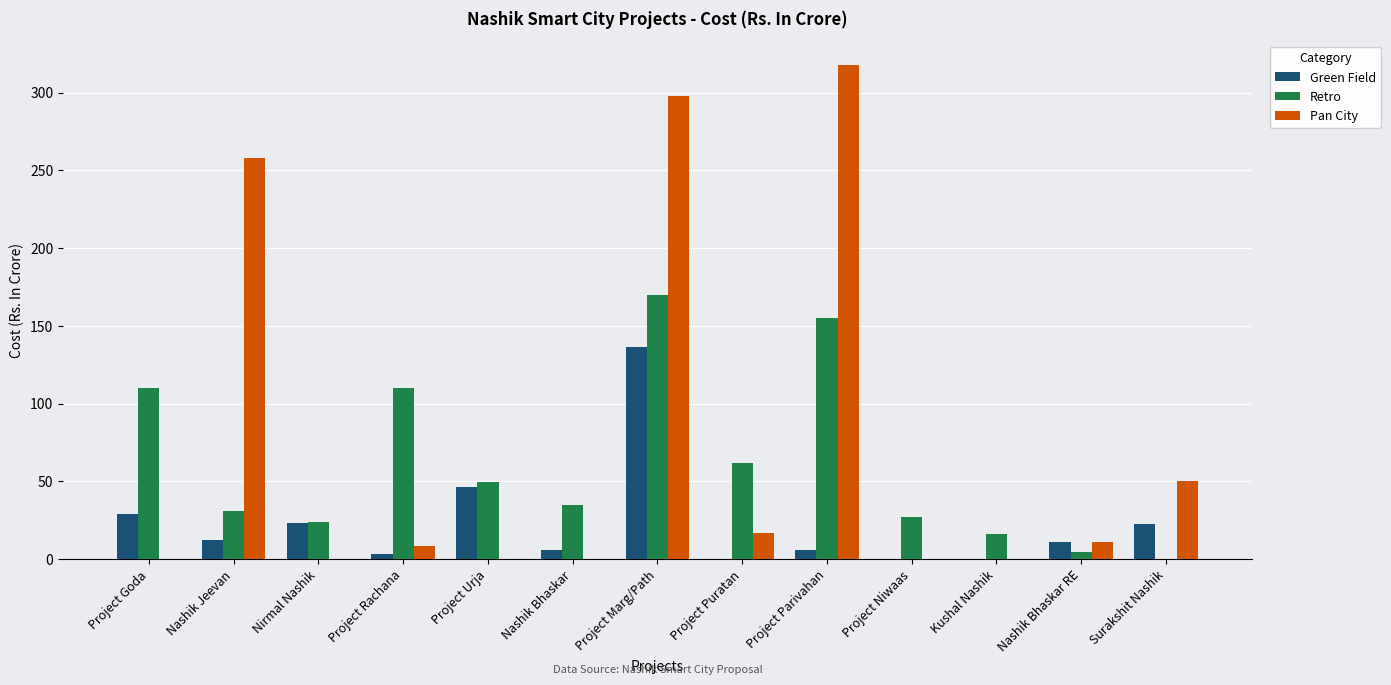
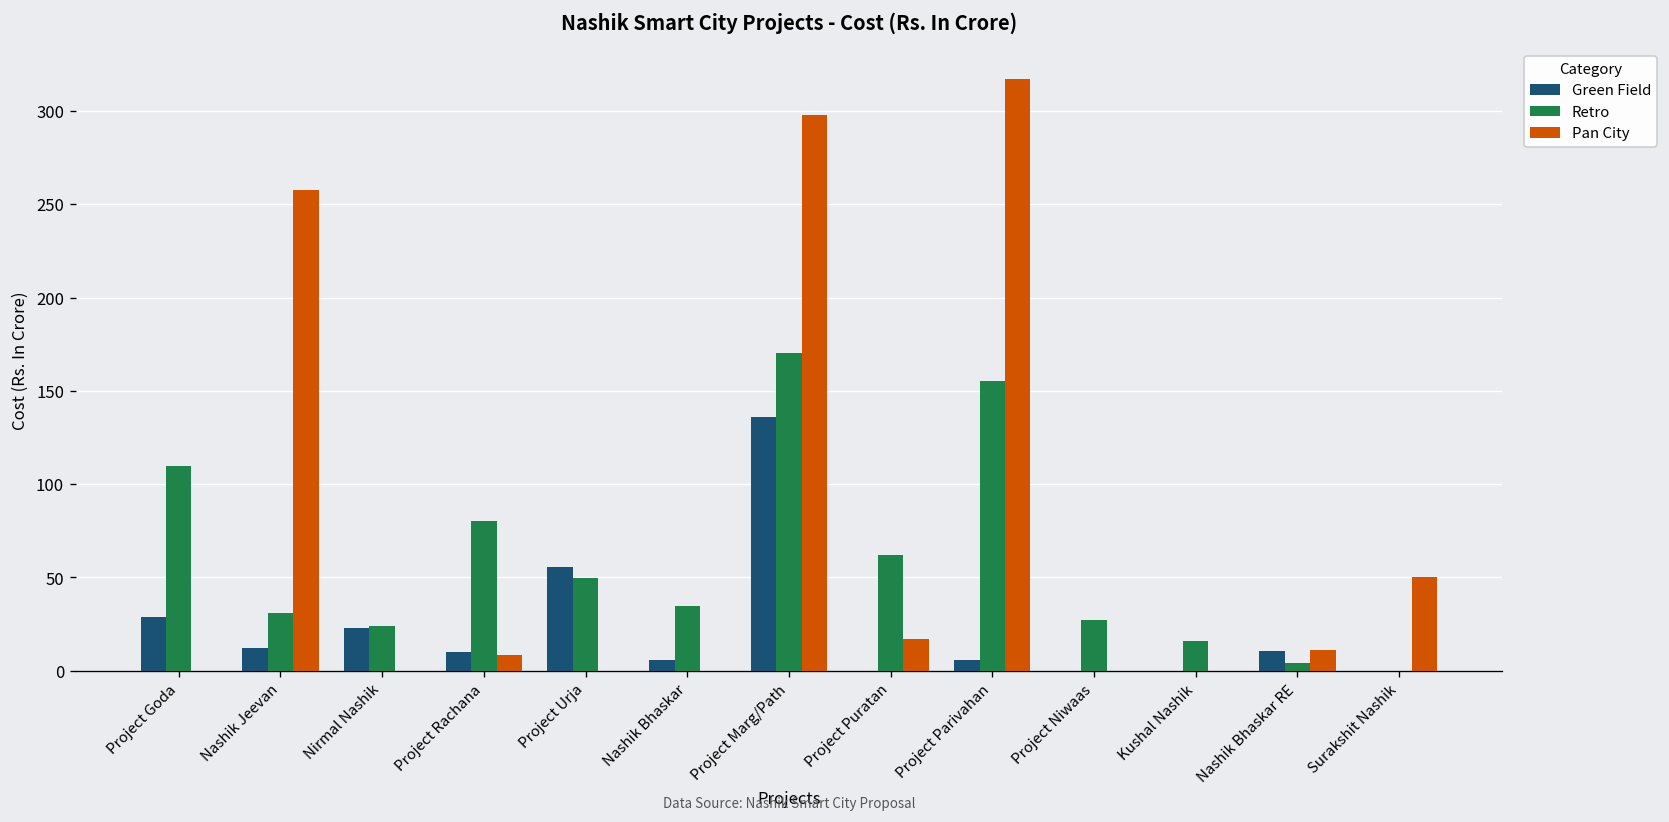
Green Field, Project Rachana: 3 -> 10
Retro, Project Rachana: 110 -> 80
Green Field, Project Urja: 46 -> 56
Green Field, Surakshit Nashik: 22 -> 0
